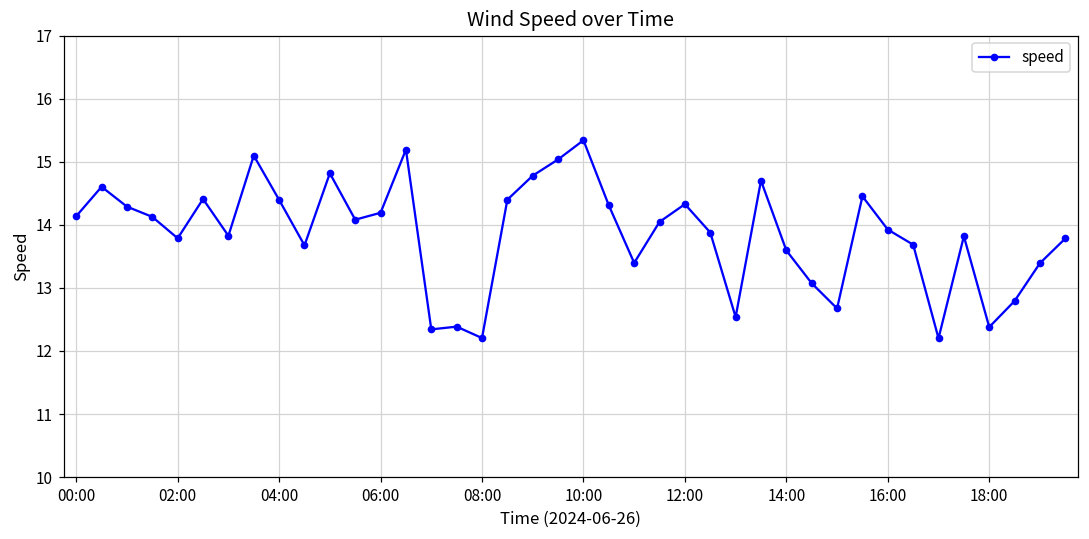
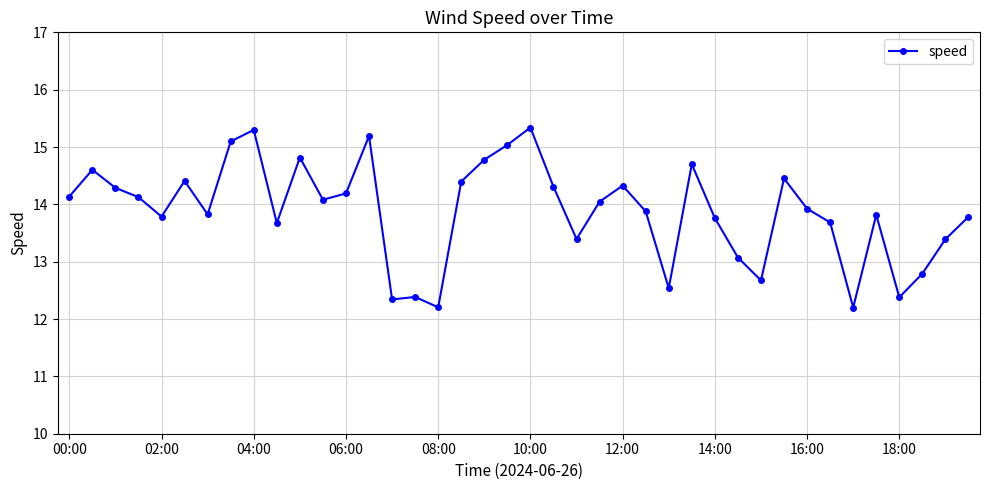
04:00: 14.4 -> 15.3
14:00: 13.6 -> 13.8
